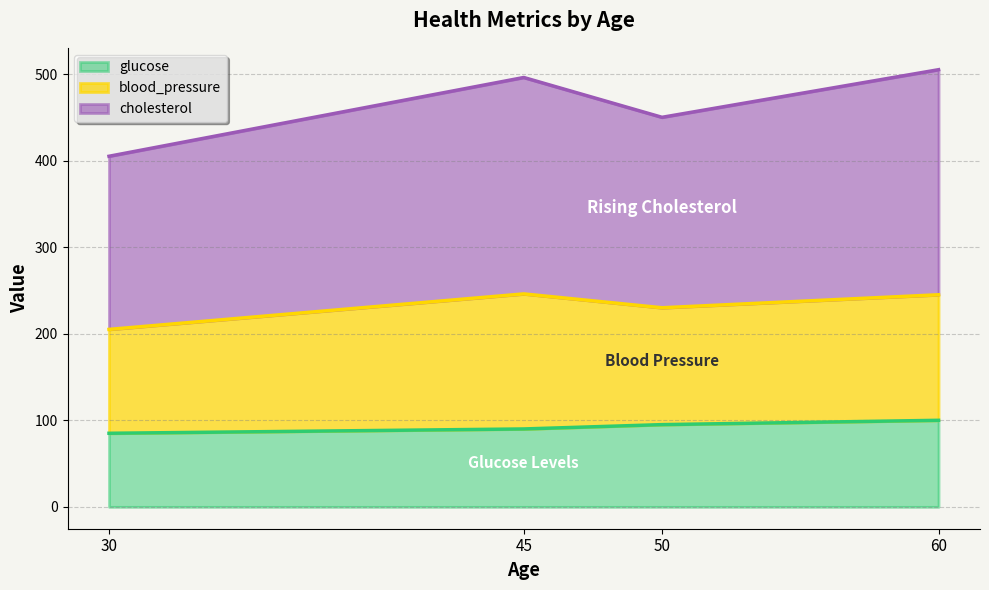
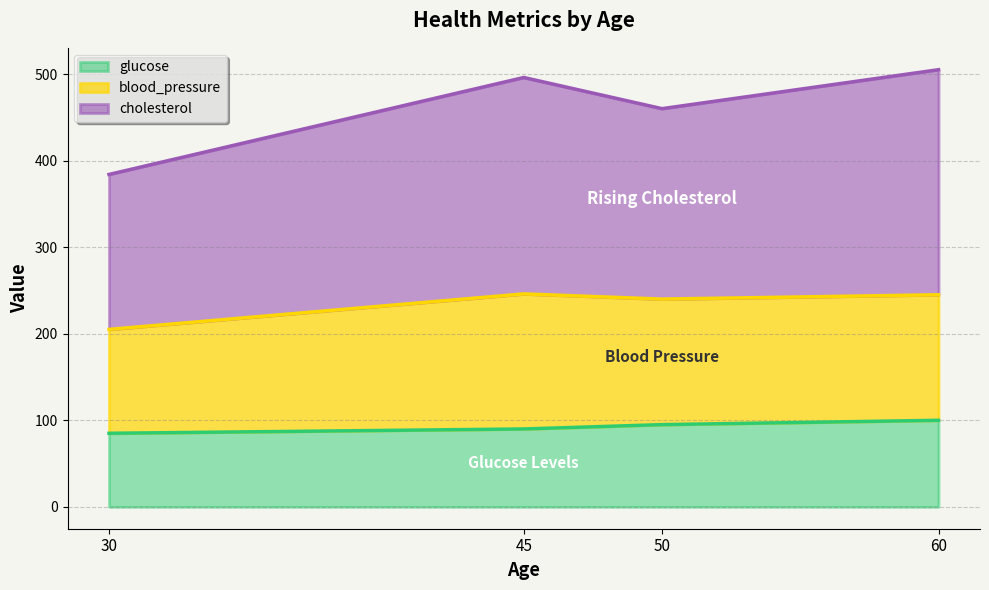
cholesterol, 30: 200 -> 180
blood_pressure, 50: 140 -> 150
